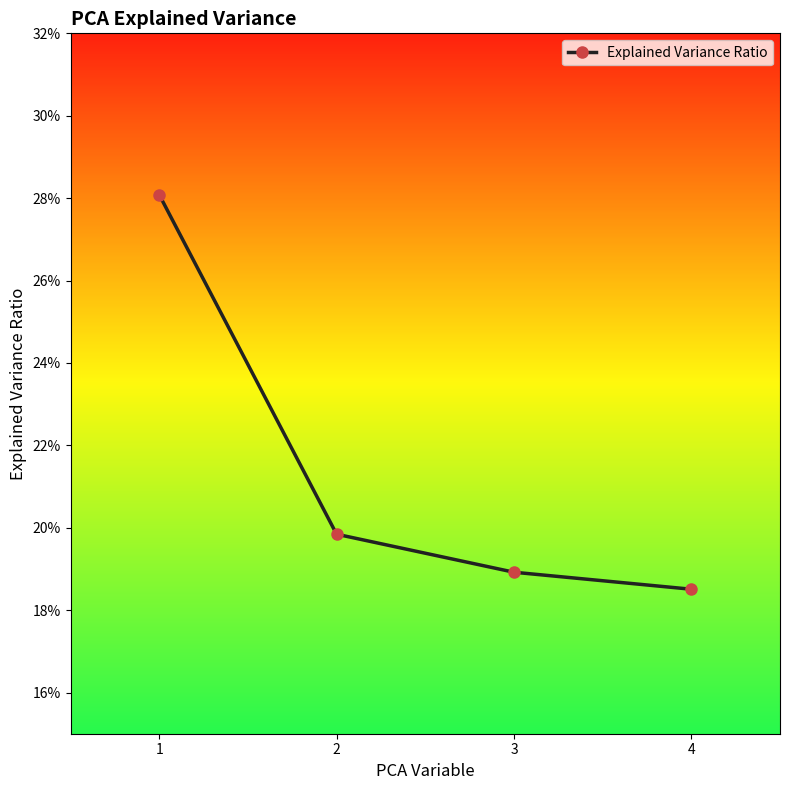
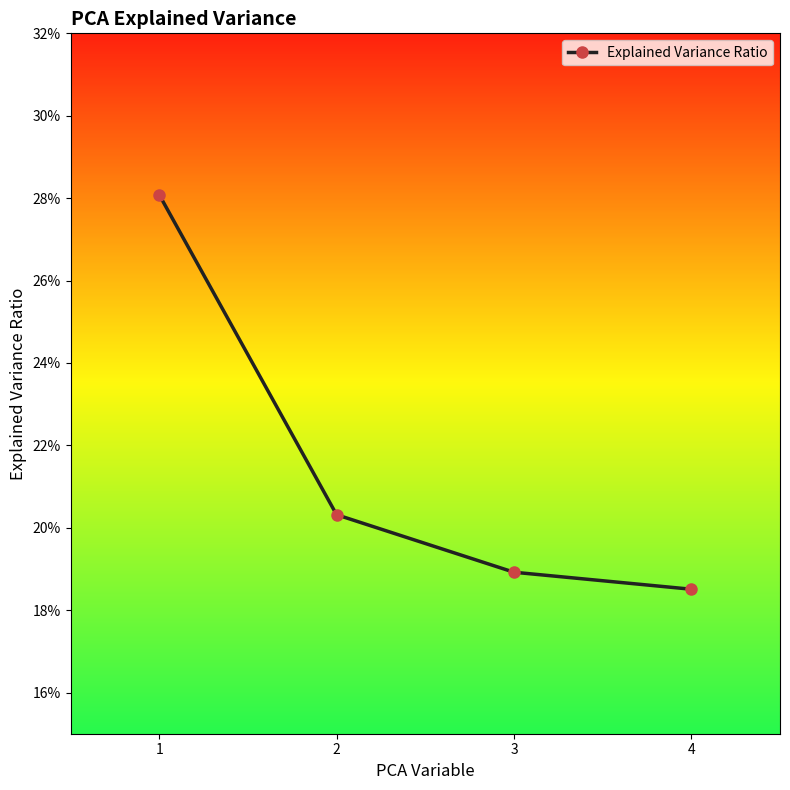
2: 19.8% -> 20.3%
